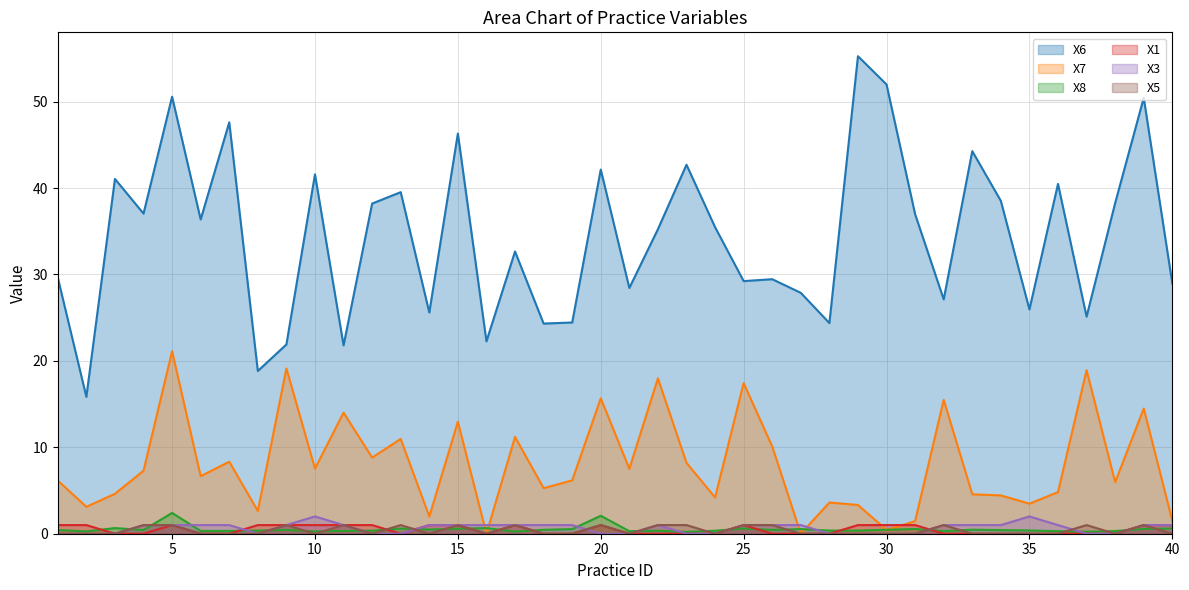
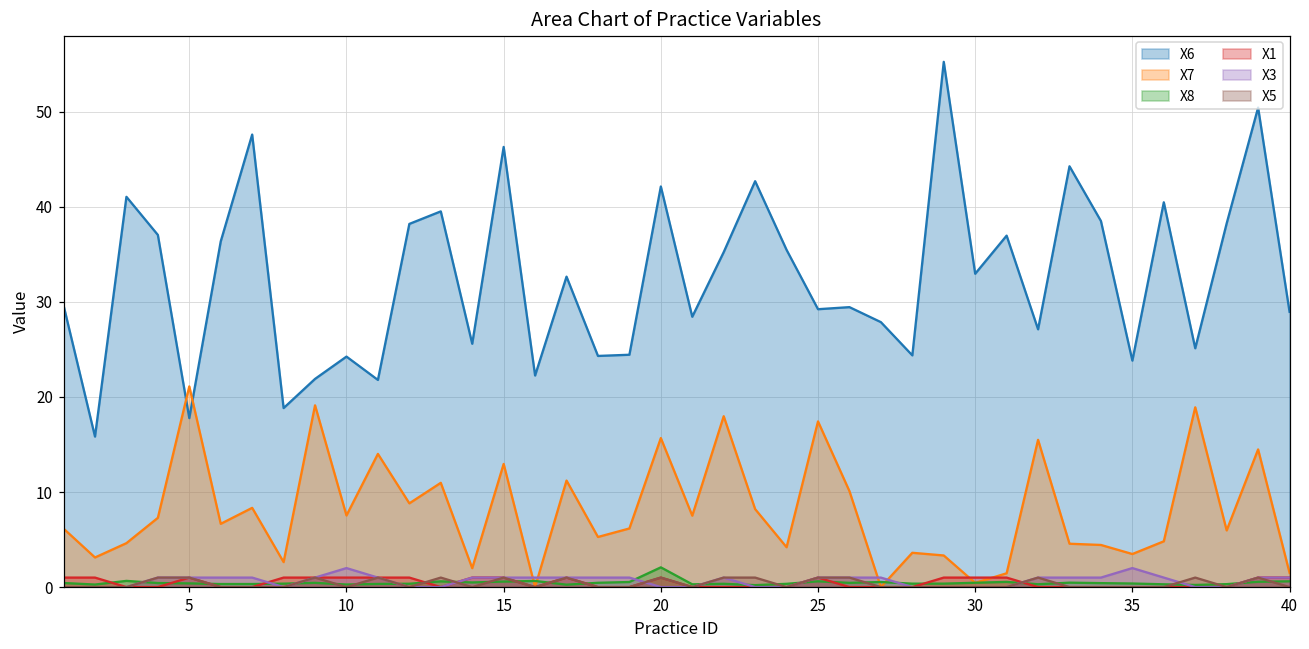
X6, 5: 51 -> 18
X8, 5: 2 -> 0
X6, 10: 42 -> 24
X6, 30: 52 -> 33
X6, 35: 26 -> 24
